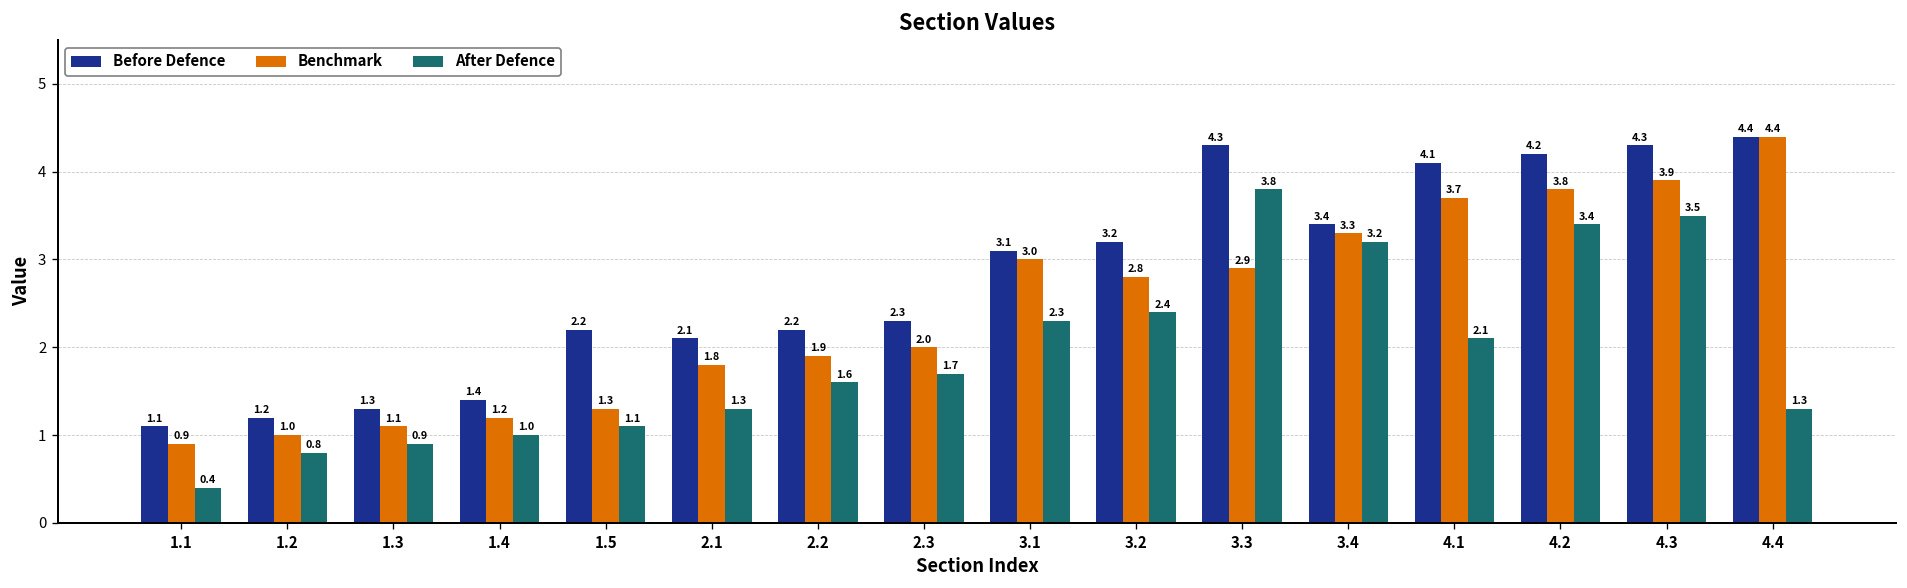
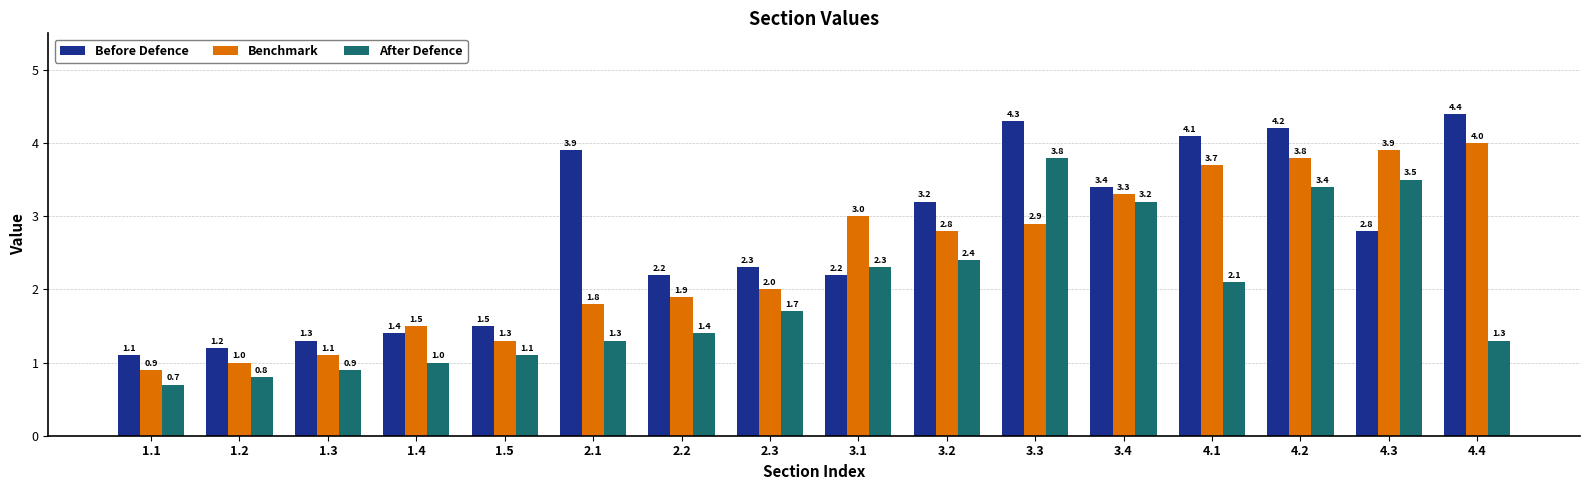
After Defence, 1.1: 0.4 -> 0.7
Benchmark, 1.4: 1.2 -> 1.5
Before Defence, 1.5: 2.2 -> 1.5
Before Defence, 2.1: 2.1 -> 3.9
After Defence, 2.2: 1.6 -> 1.4
Before Defence, 3.1: 3.1 -> 2.2
Before Defence, 4.3: 4.3 -> 2.8
Benchmark, 4.4: 4.4 -> 4.0
